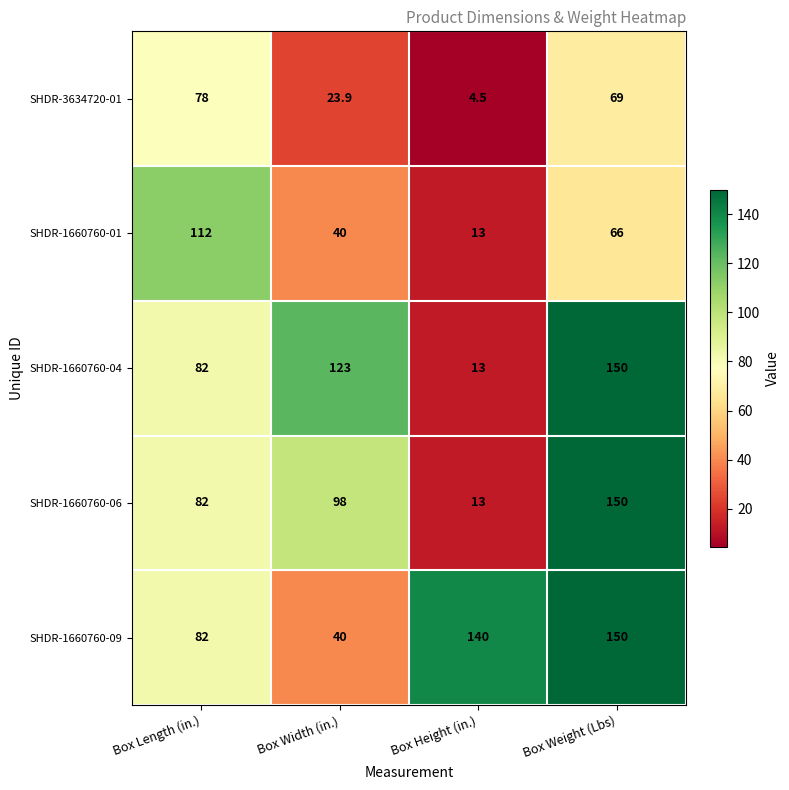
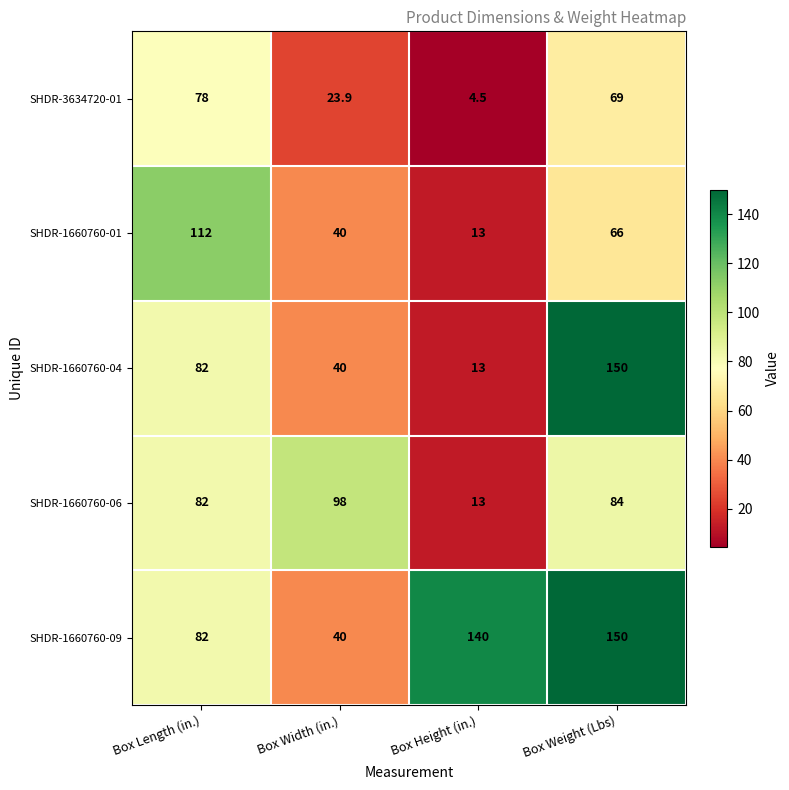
SHDR-1660760-04, Box Width (in.): 123 -> 40
SHDR-1660760-06, Box Weight (Lbs): 150 -> 84
